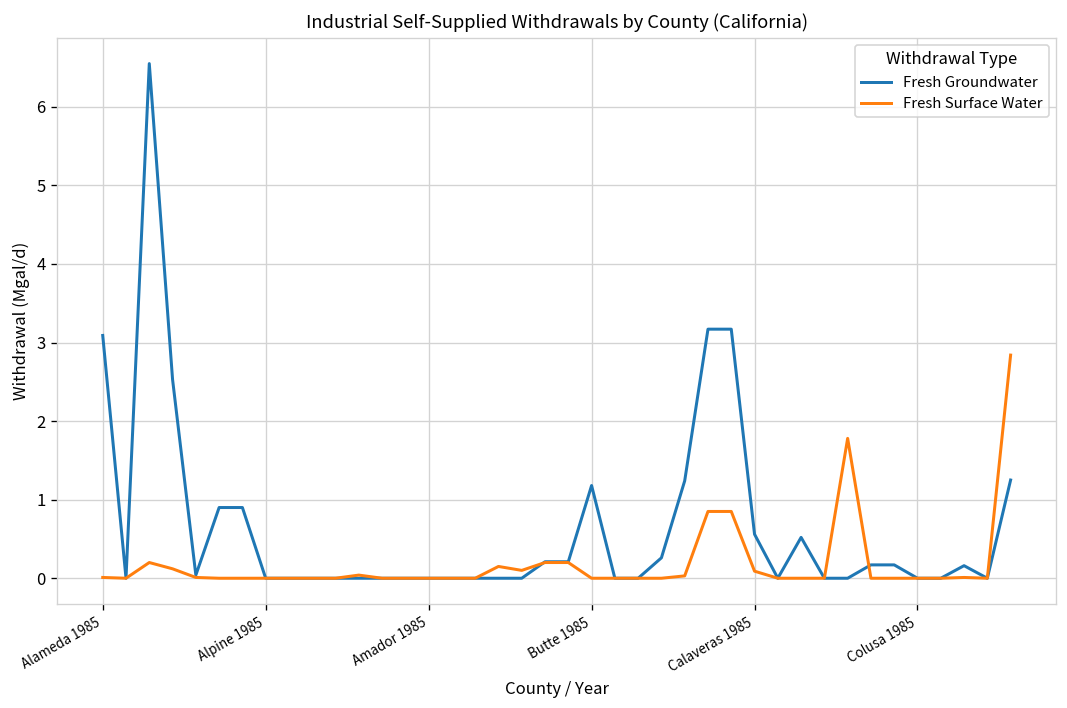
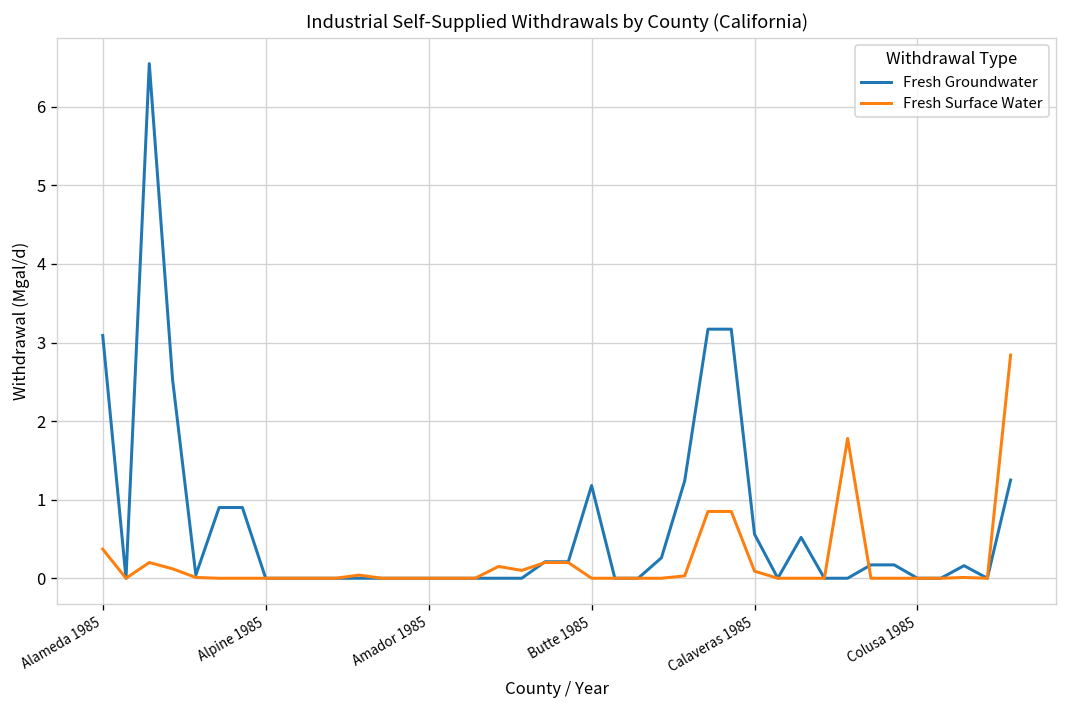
Fresh Surface Water, Alameda 1985: 0.0 -> 0.4
